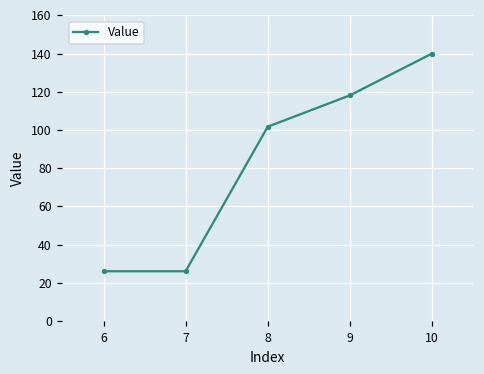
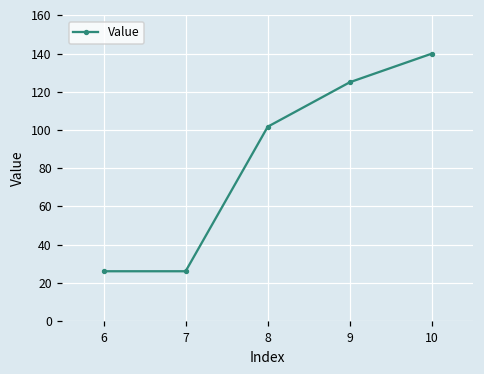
9: 118 -> 125
